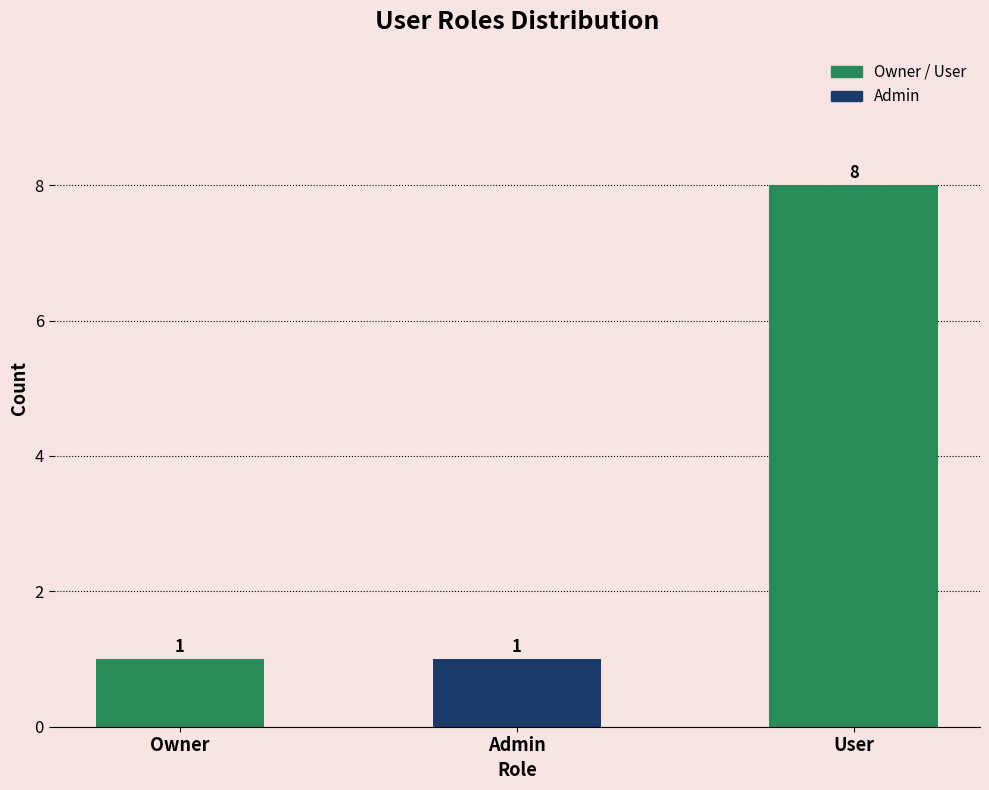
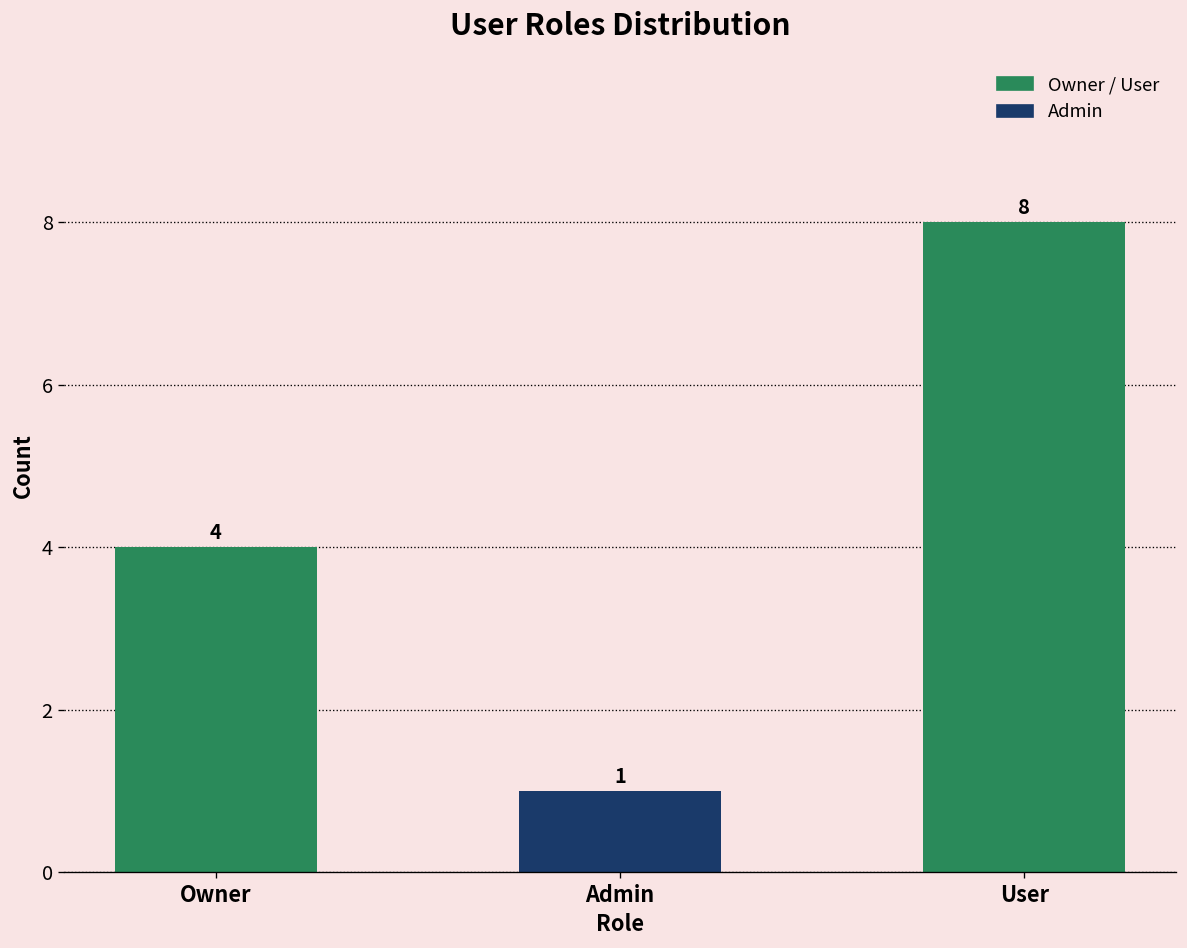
Owner: 1 -> 4
